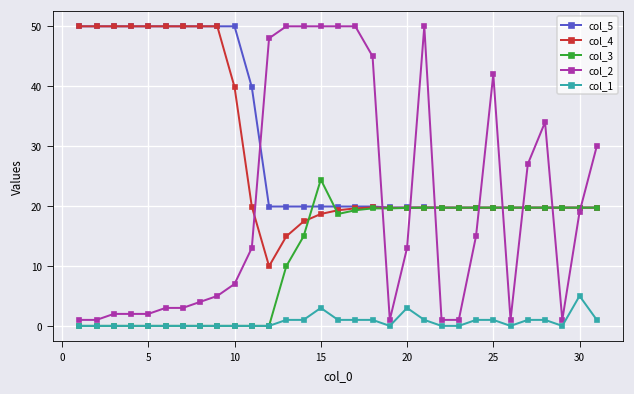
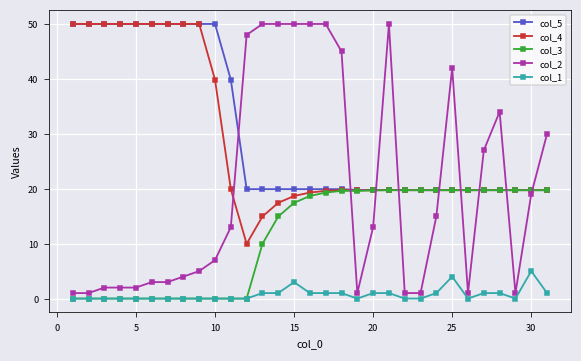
col_3, 15: 24 -> 17
col_1, 20: 3 -> 1
col_1, 25: 1 -> 4
